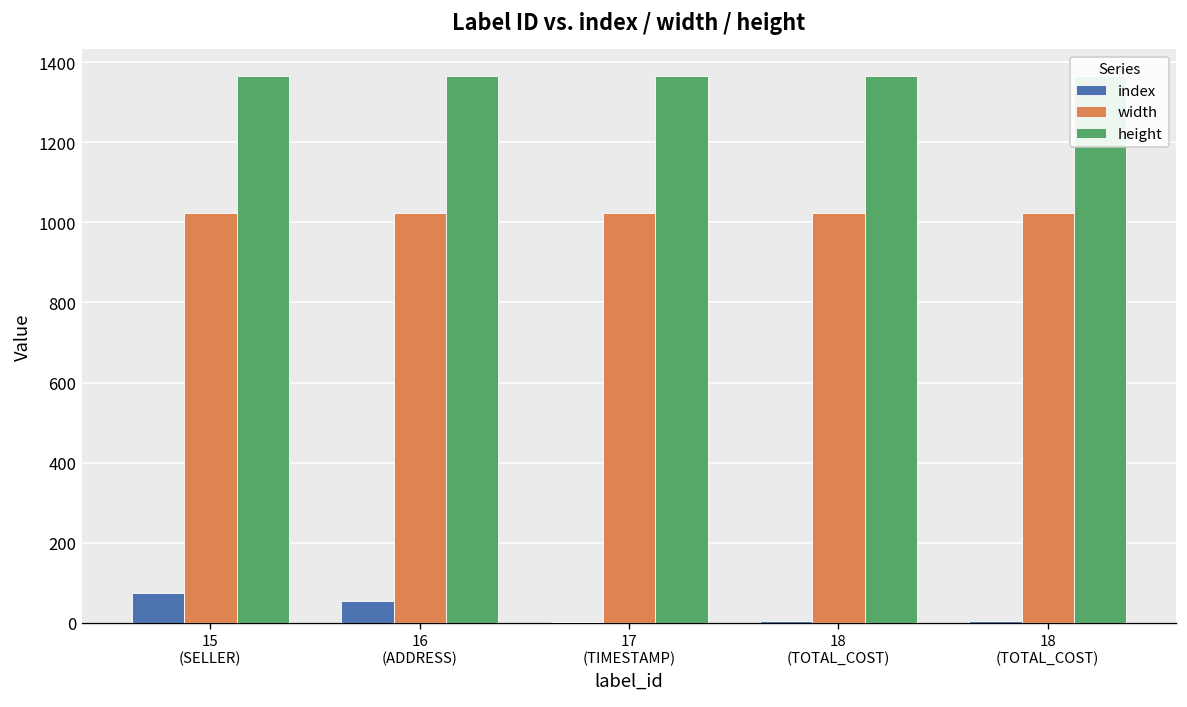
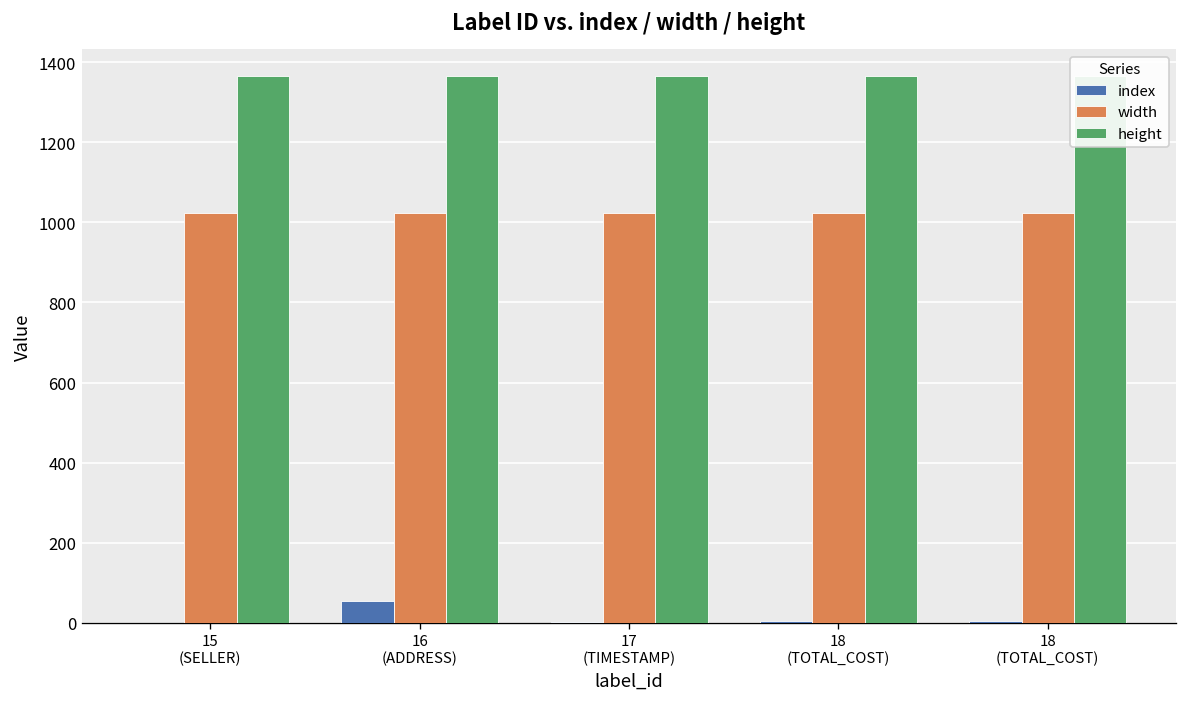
index, 15 (SELLER): 70 -> 0
